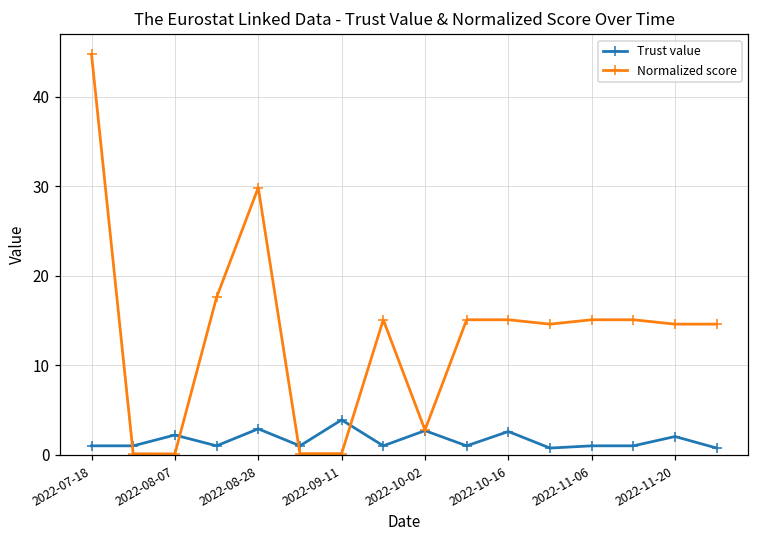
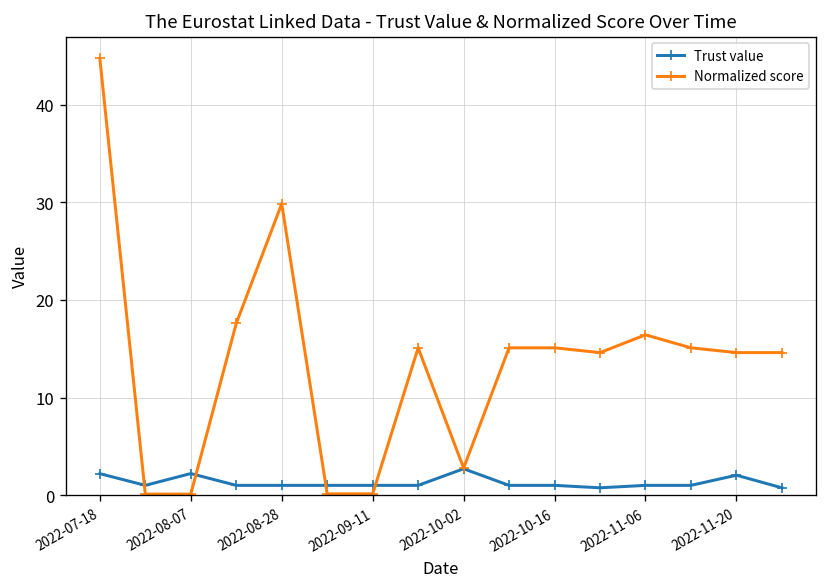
Trust value, 2022-07-18: 1 -> 2
Trust value, 2022-08-28: 3 -> 1
Trust value, 2022-09-11: 4 -> 1
Trust value, 2022-10-16: 3 -> 1
Normalized score, 2022-11-06: 15 -> 16
